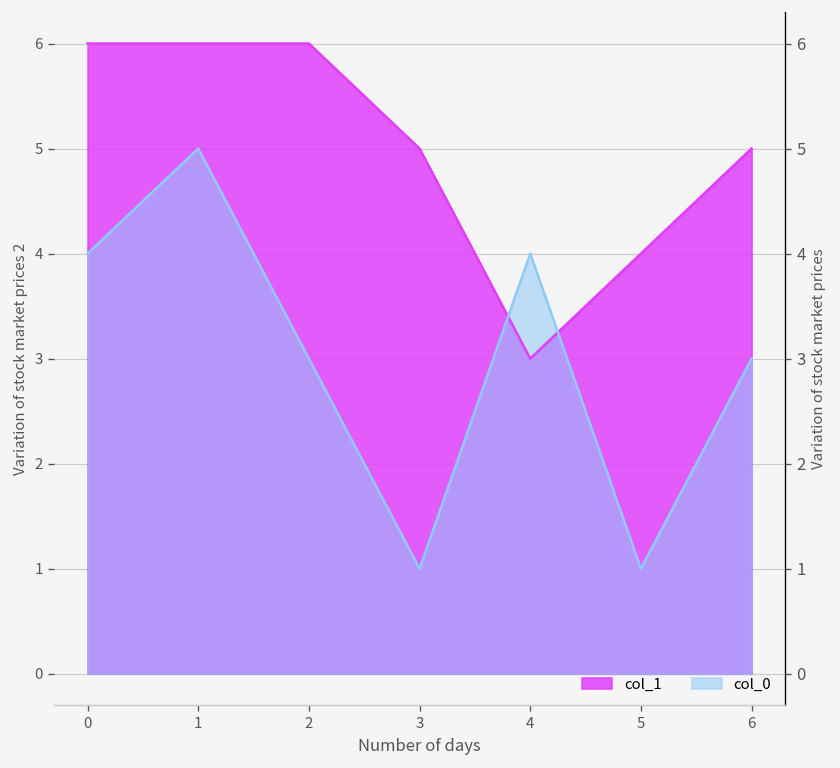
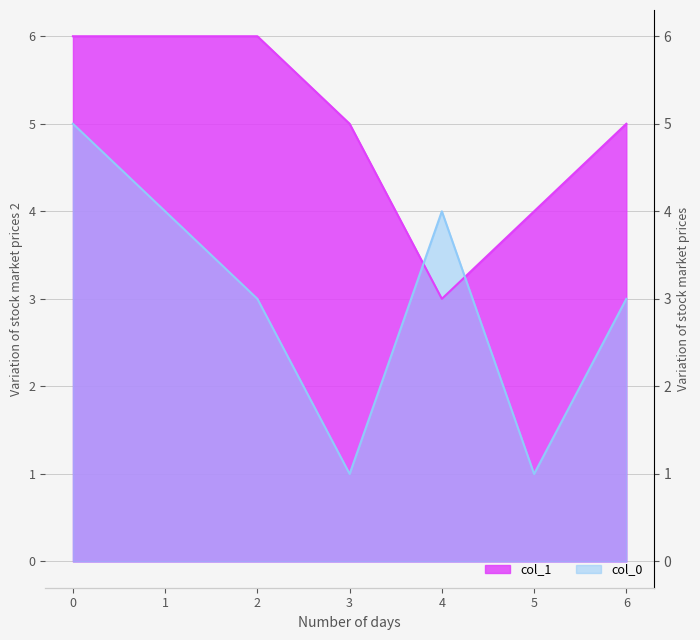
col_0, 0: 4 -> 5
col_0, 1: 5 -> 4
